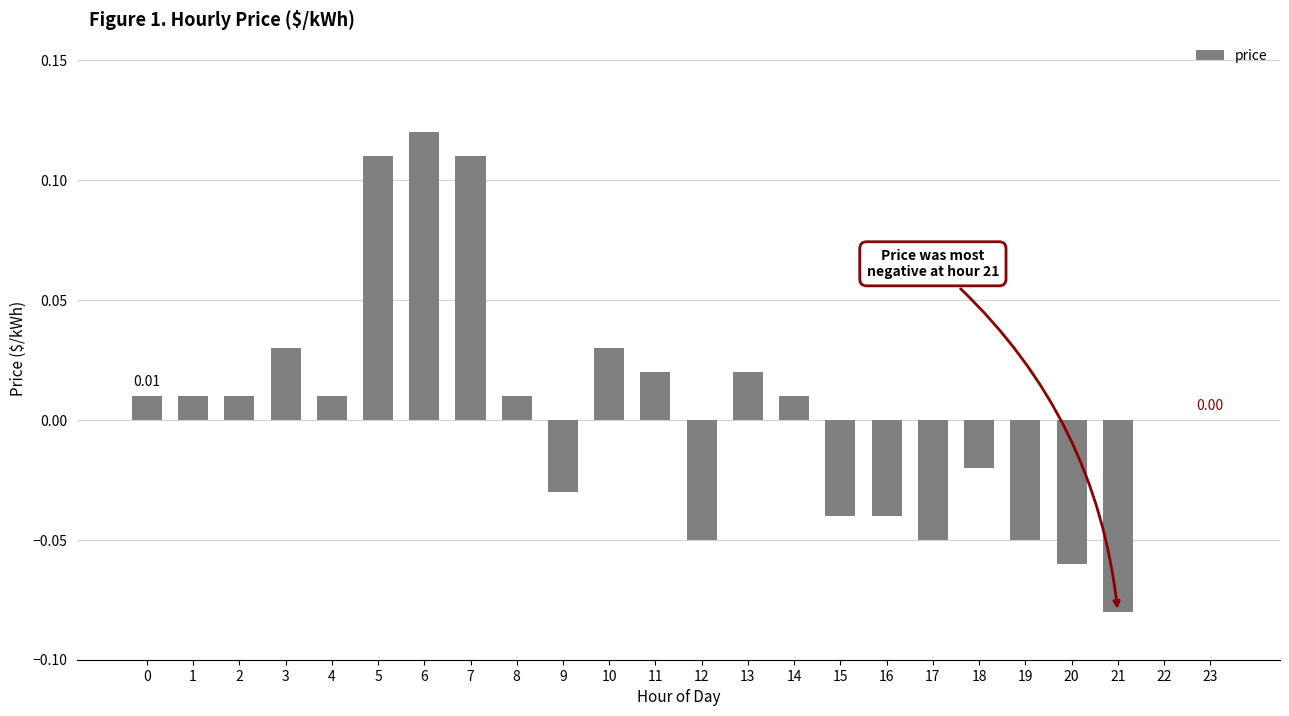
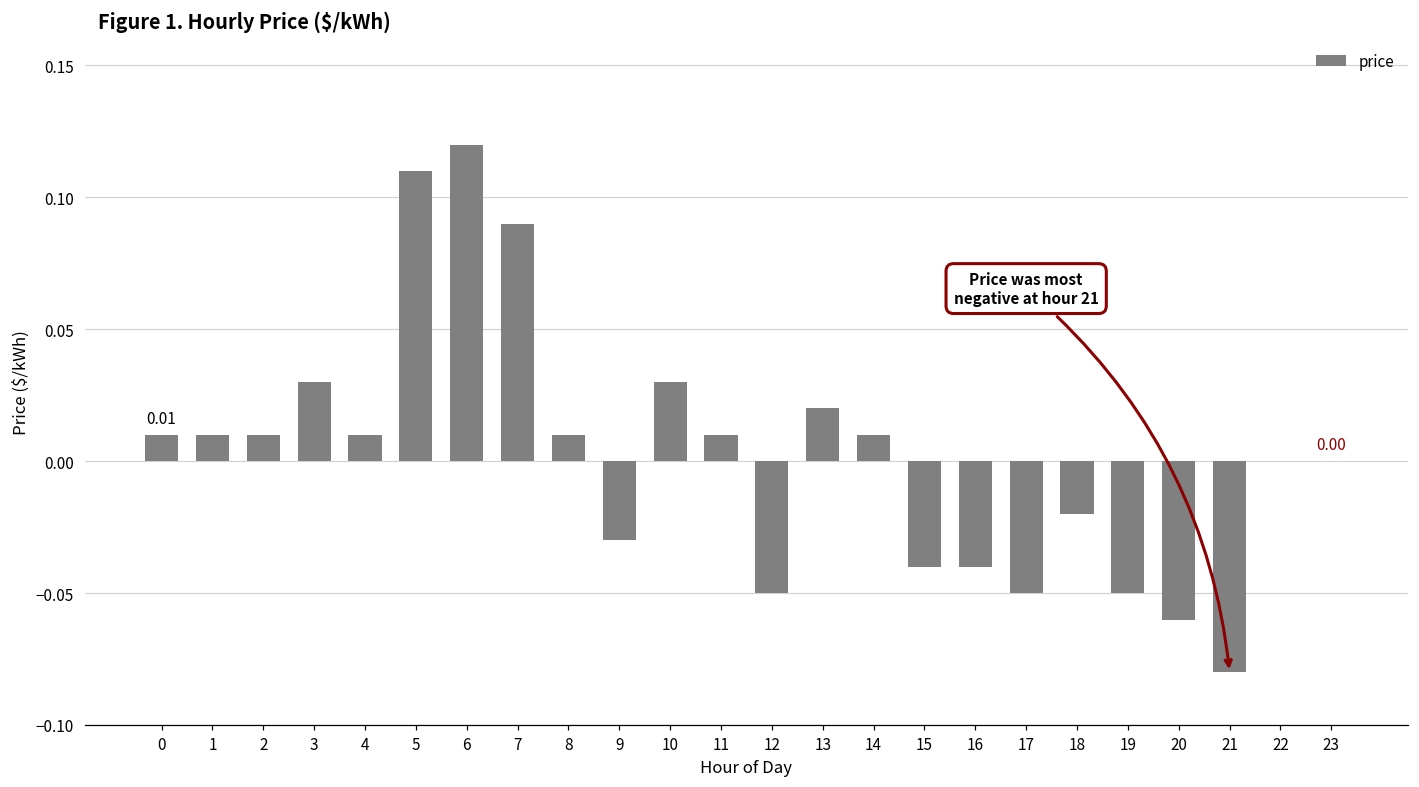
7: 0.11 -> 0.09
11: 0.02 -> 0.01
